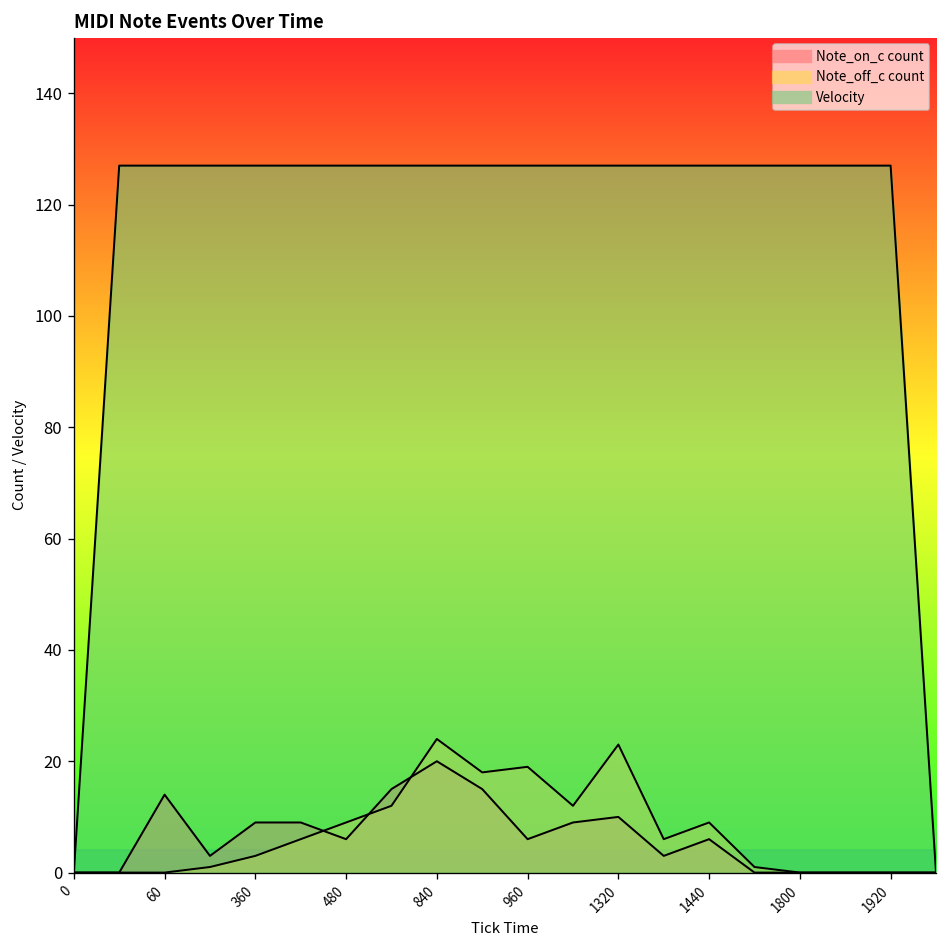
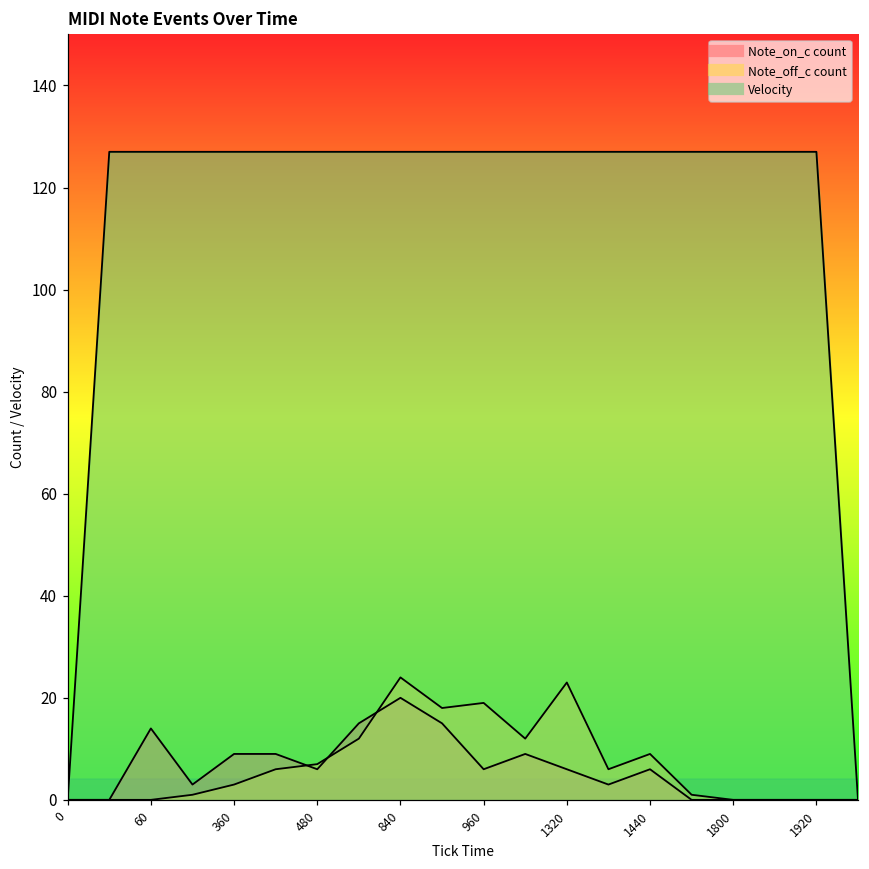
Note_off_c count, 480: 9 -> 7
Note_on_c count, 1320: 10 -> 6
